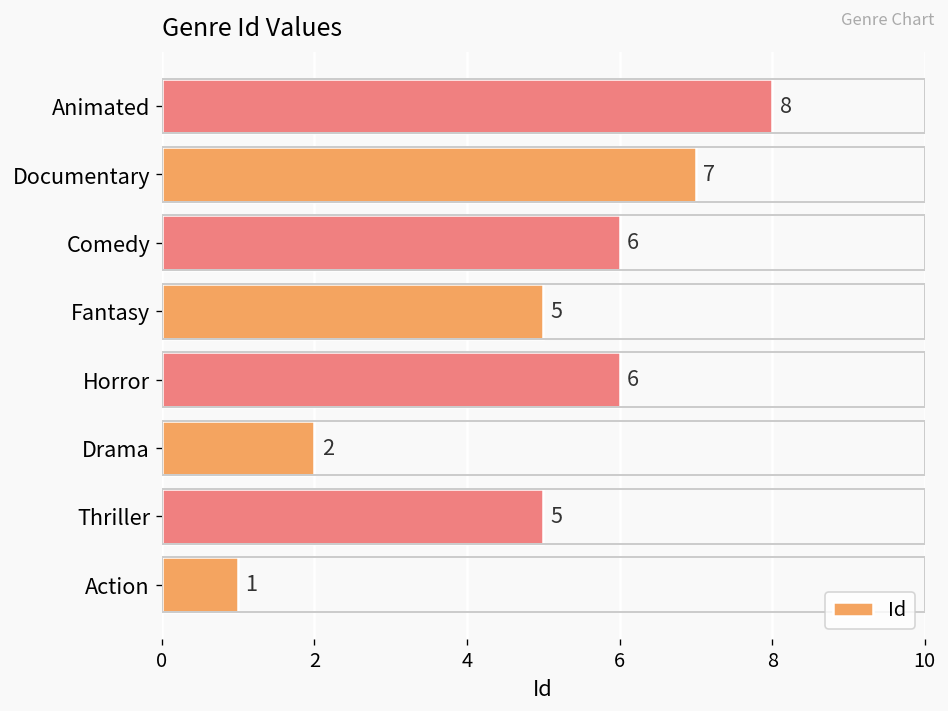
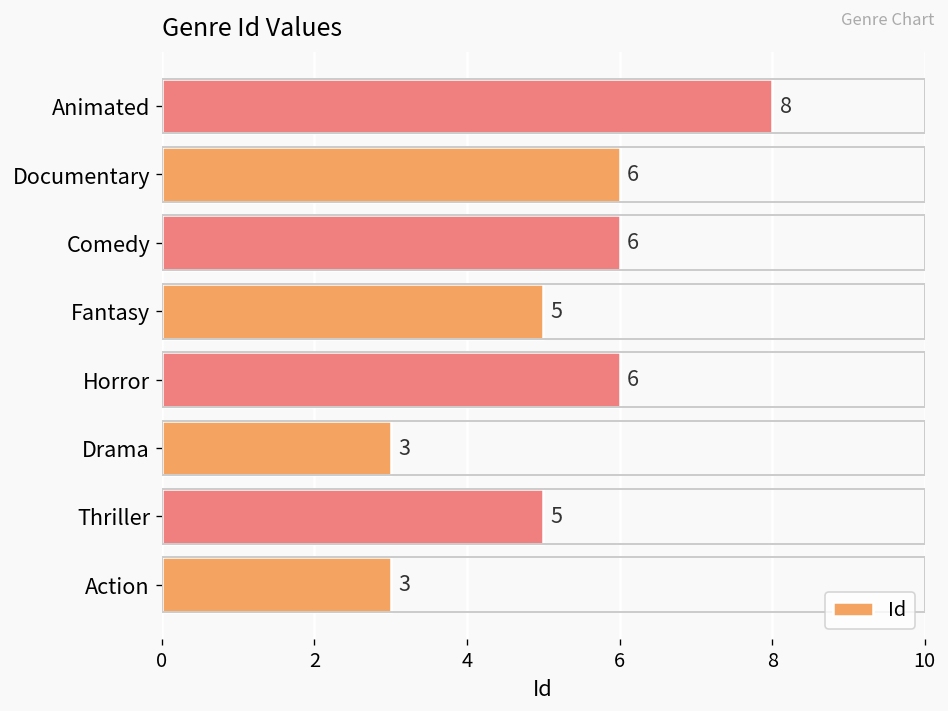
Documentary: 7 -> 6
Drama: 2 -> 3
Action: 1 -> 3
